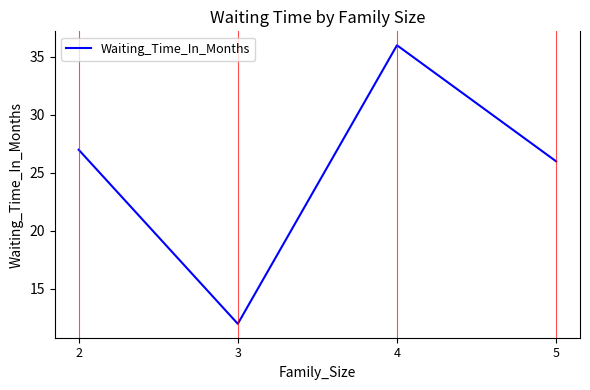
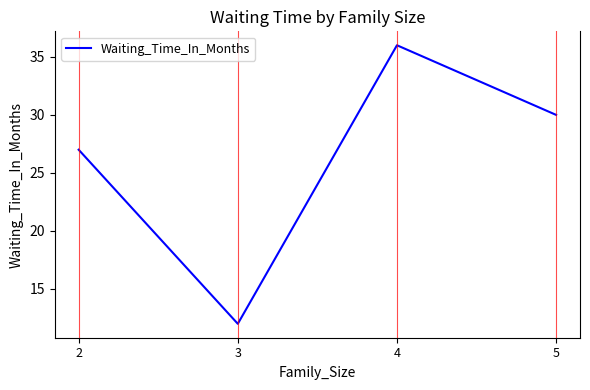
5: 26 -> 30
